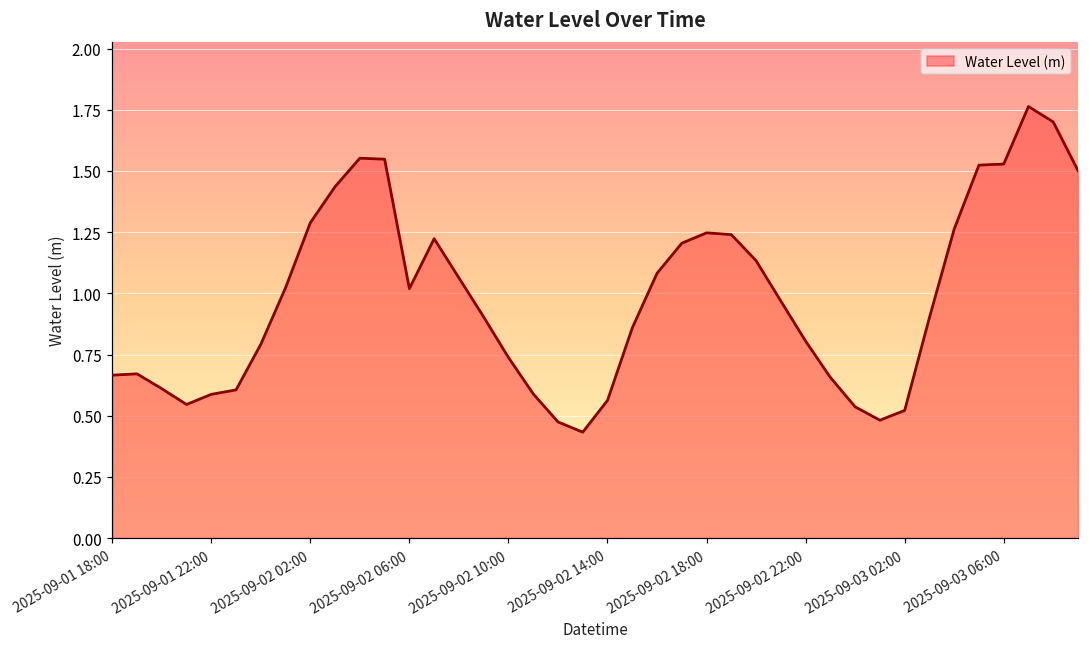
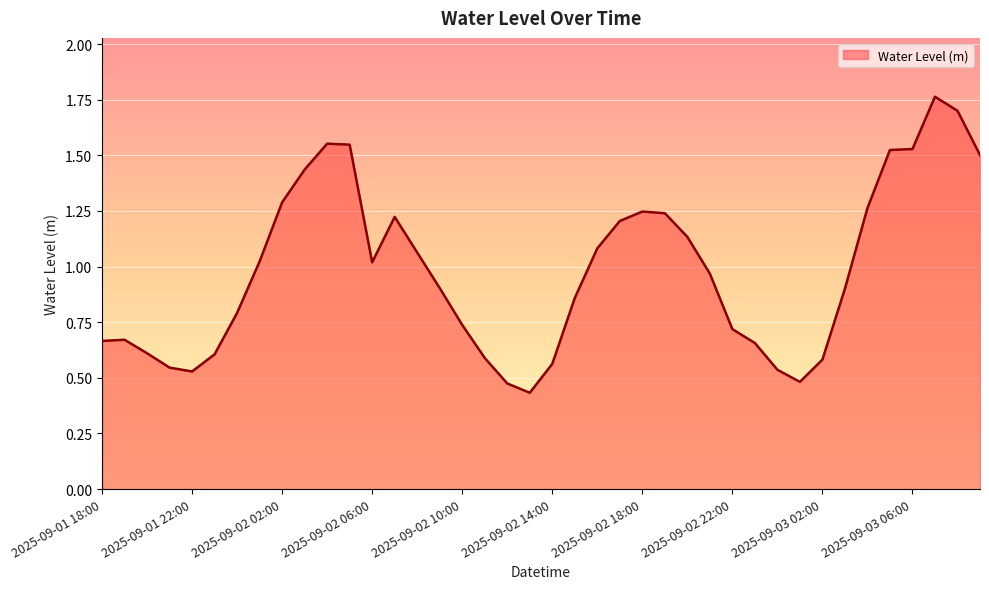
2025-09-01 22:00: 0.59 -> 0.53
2025-09-02 22:00: 0.80 -> 0.72
2025-09-03 02:00: 0.52 -> 0.58
